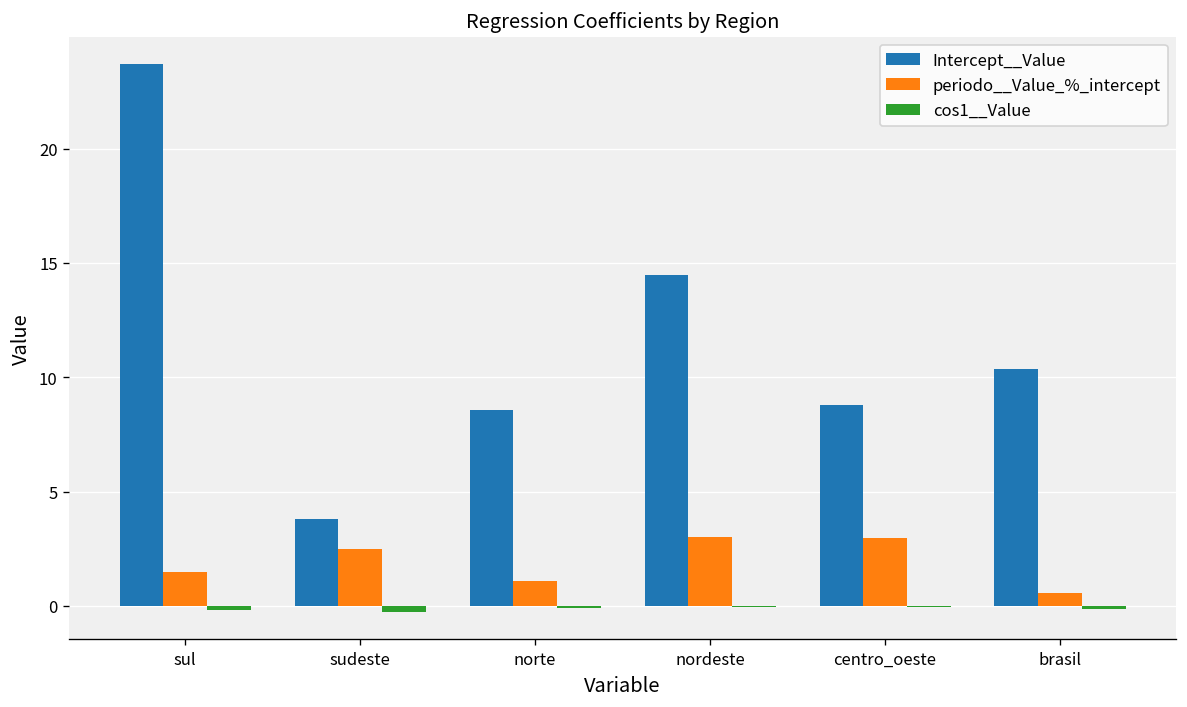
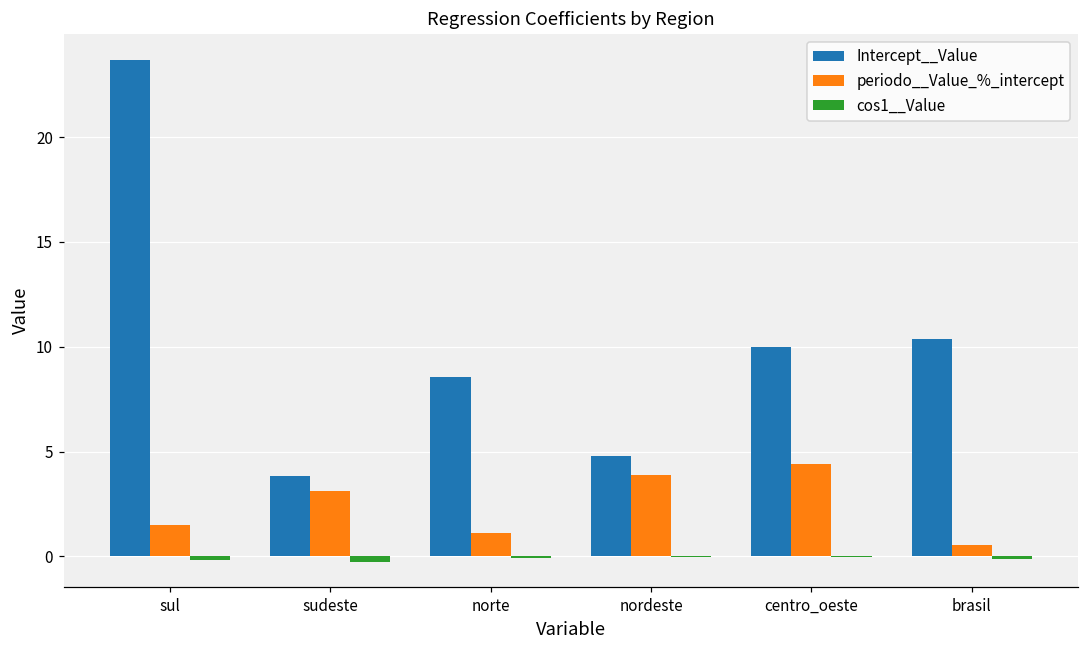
periodo__Value_%_intercept, sudeste: 2.5 -> 3.1
Intercept__Value, nordeste: 14.5 -> 4.8
periodo__Value_%_intercept, nordeste: 3.0 -> 3.9
Intercept__Value, centro_oeste: 8.8 -> 10.0
periodo__Value_%_intercept, centro_oeste: 3.0 -> 4.4
